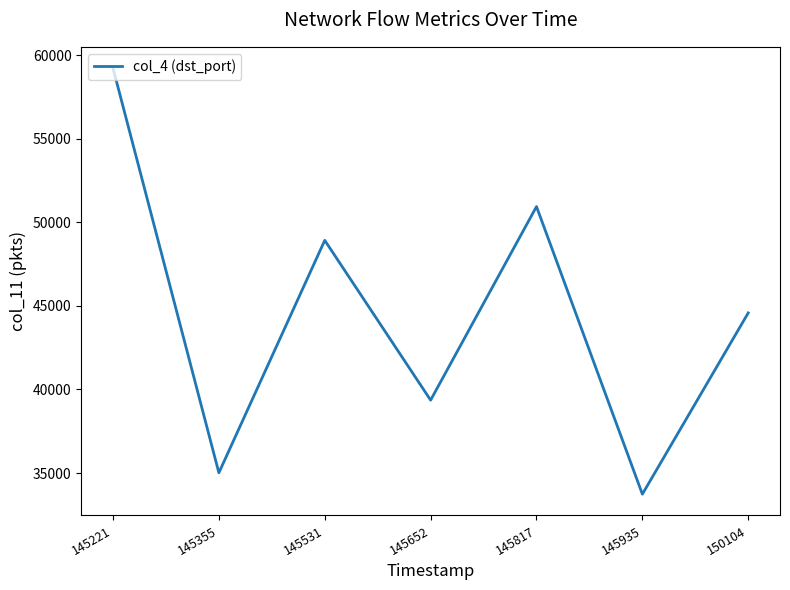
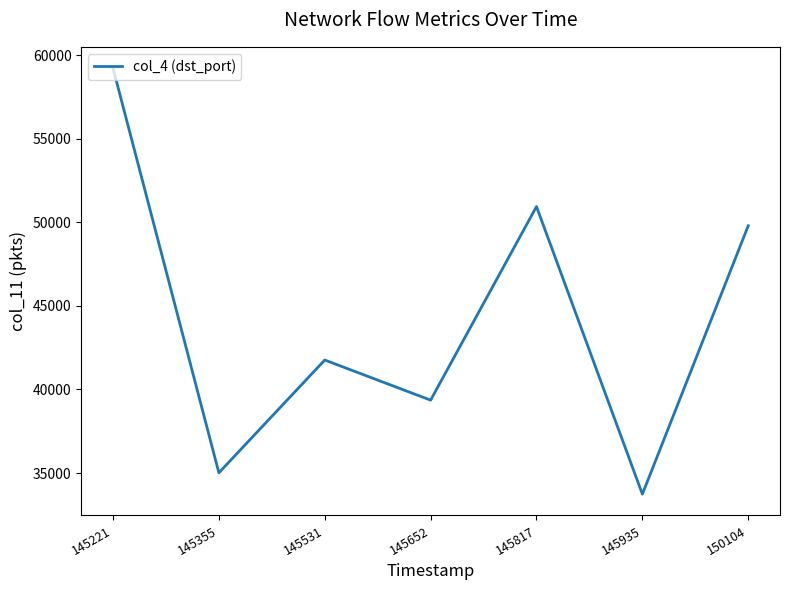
145531: 48900 -> 41800
150104: 44600 -> 49800
